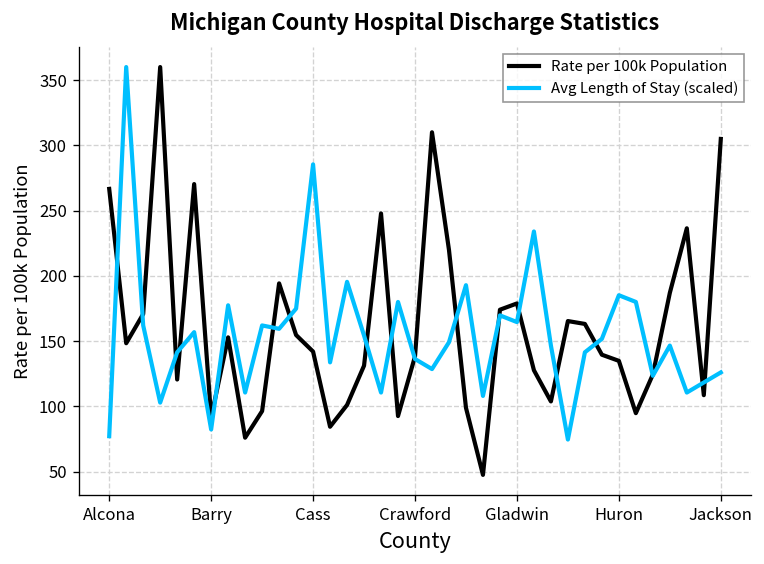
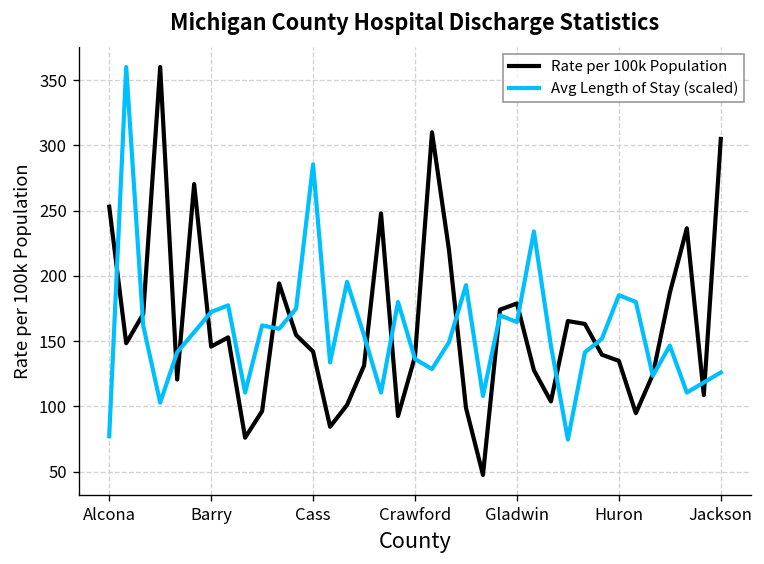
Rate per 100k Population, Alcona: 267 -> 253
Rate per 100k Population, Barry: 92 -> 146
Avg Length of Stay (scaled), Barry: 82 -> 172
